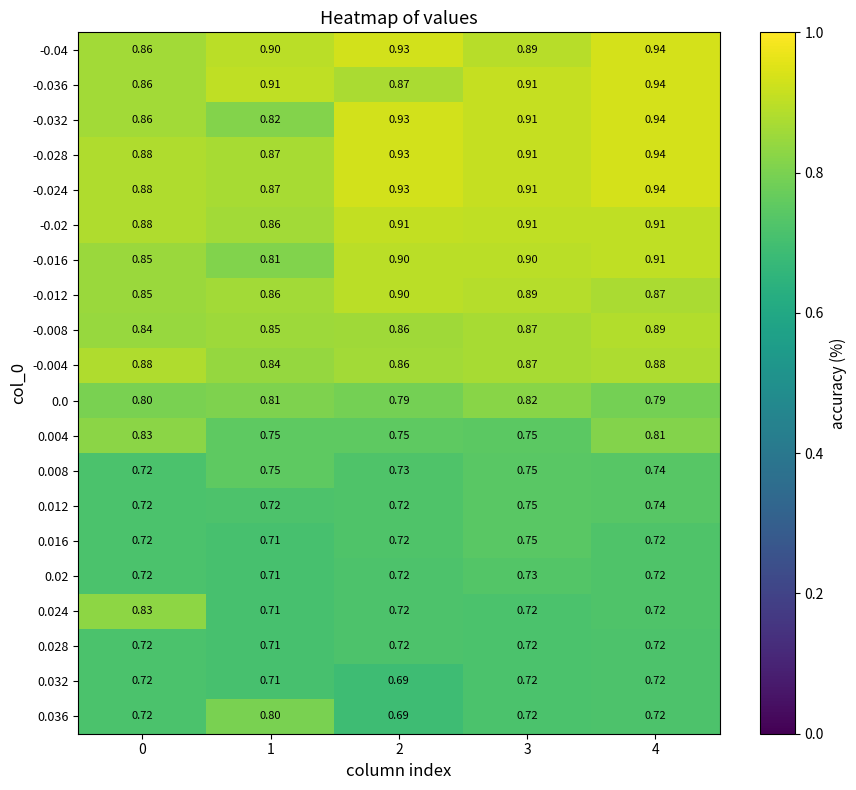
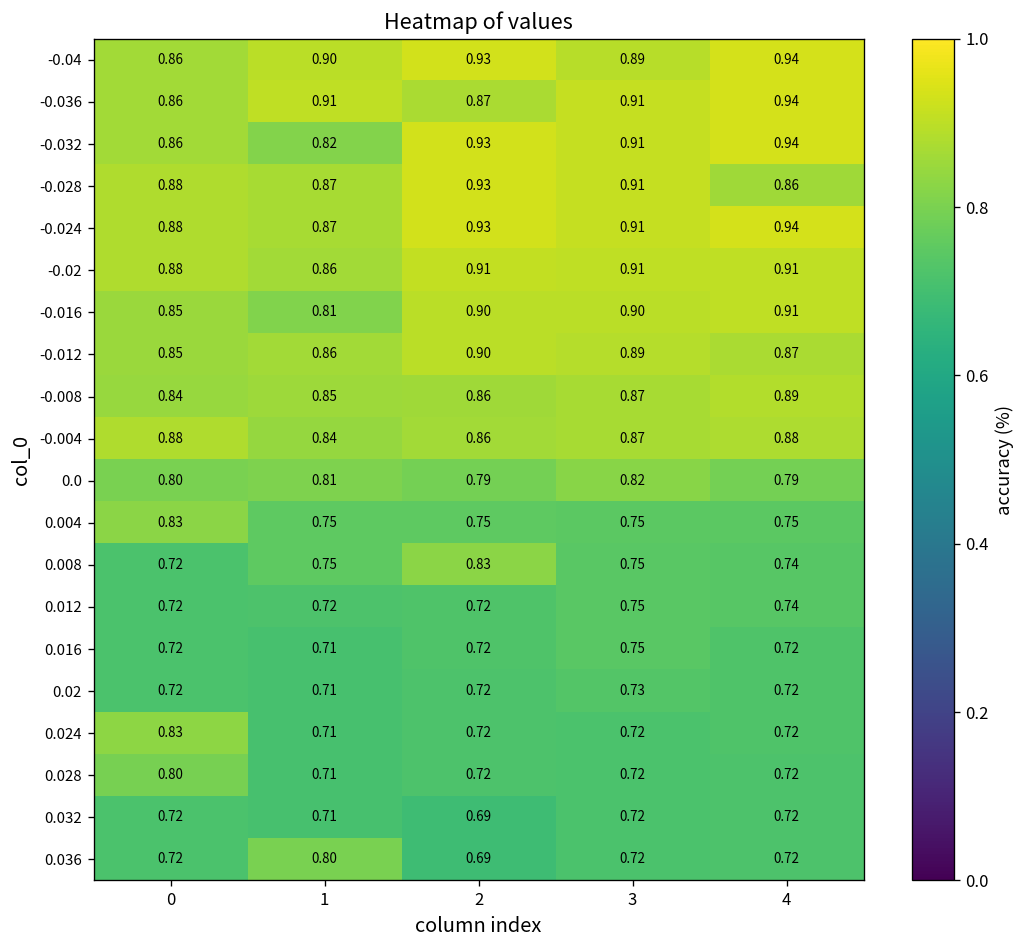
-0.028, 4: 0.94 -> 0.86
0.004, 4: 0.81 -> 0.75
0.008, 2: 0.73 -> 0.83
0.028, 0: 0.72 -> 0.80
